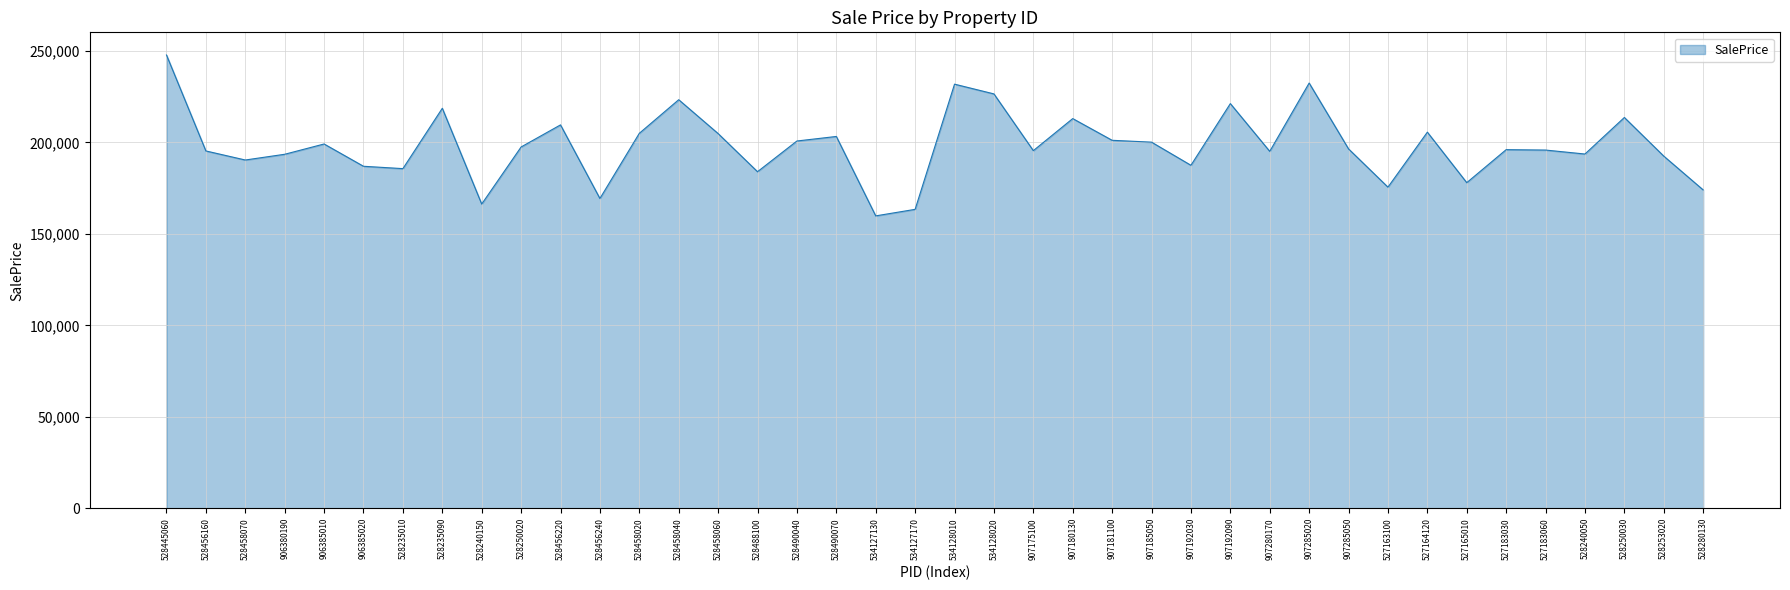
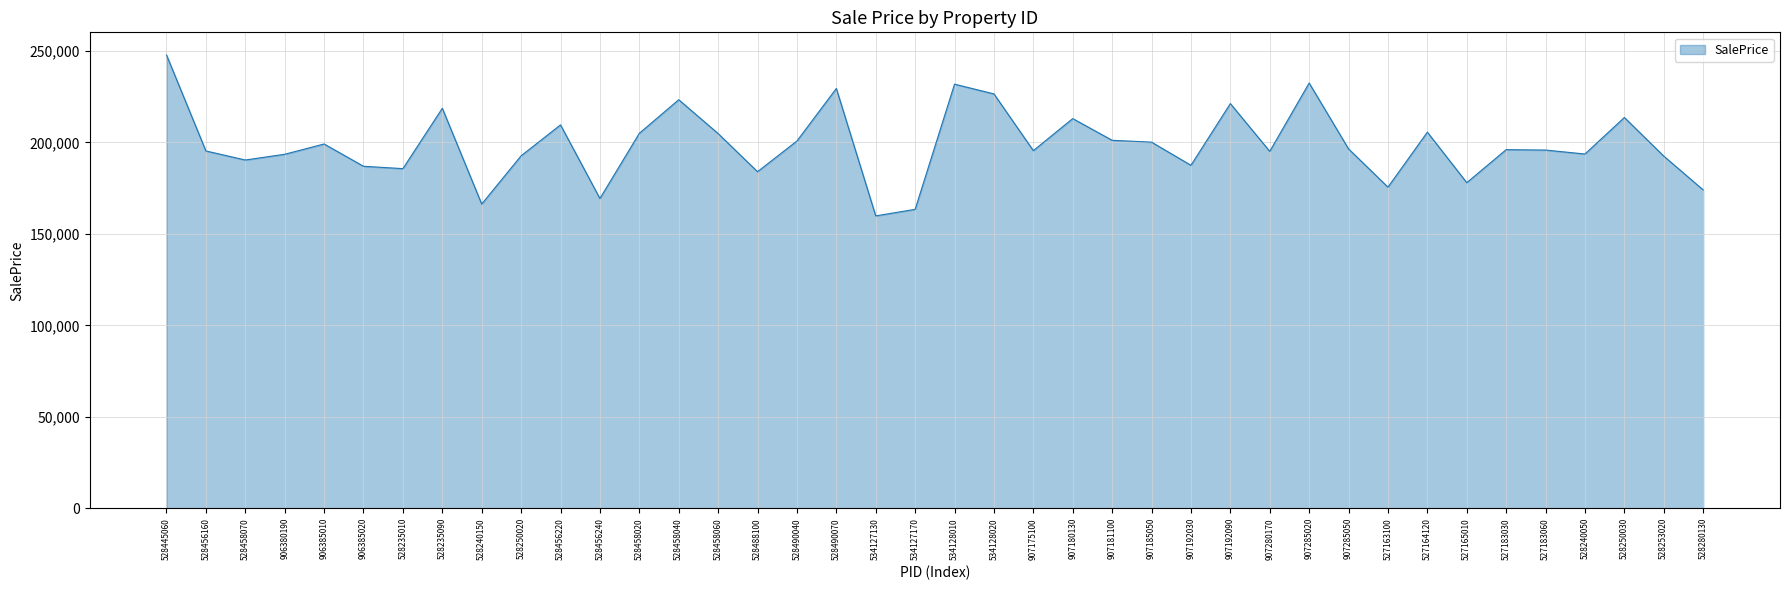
528250020: 198,000 -> 193,000
528490070: 203,000 -> 229,000
